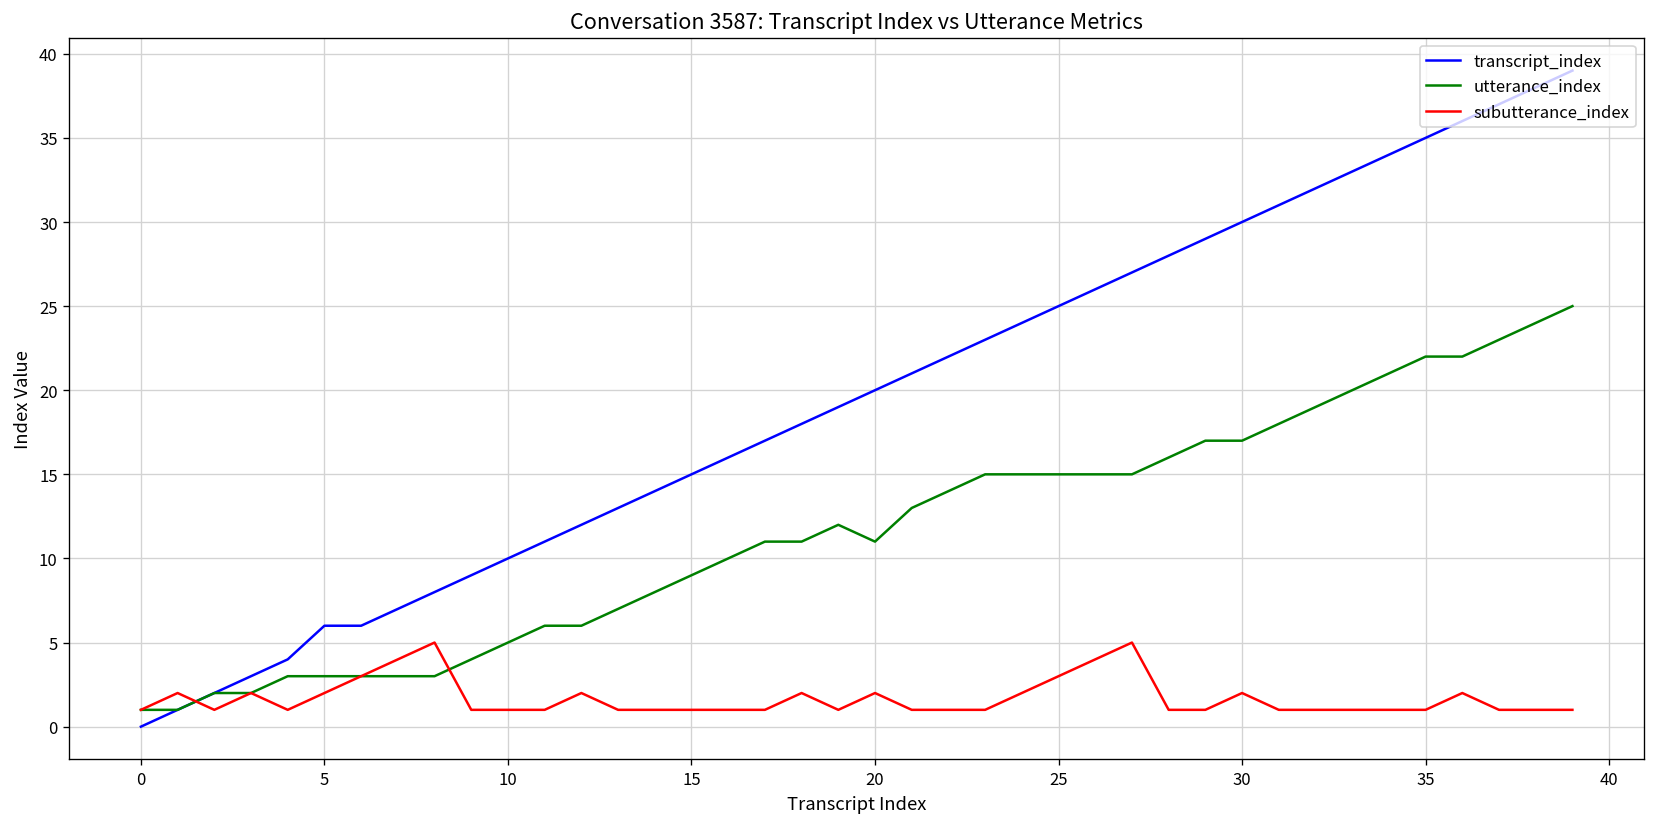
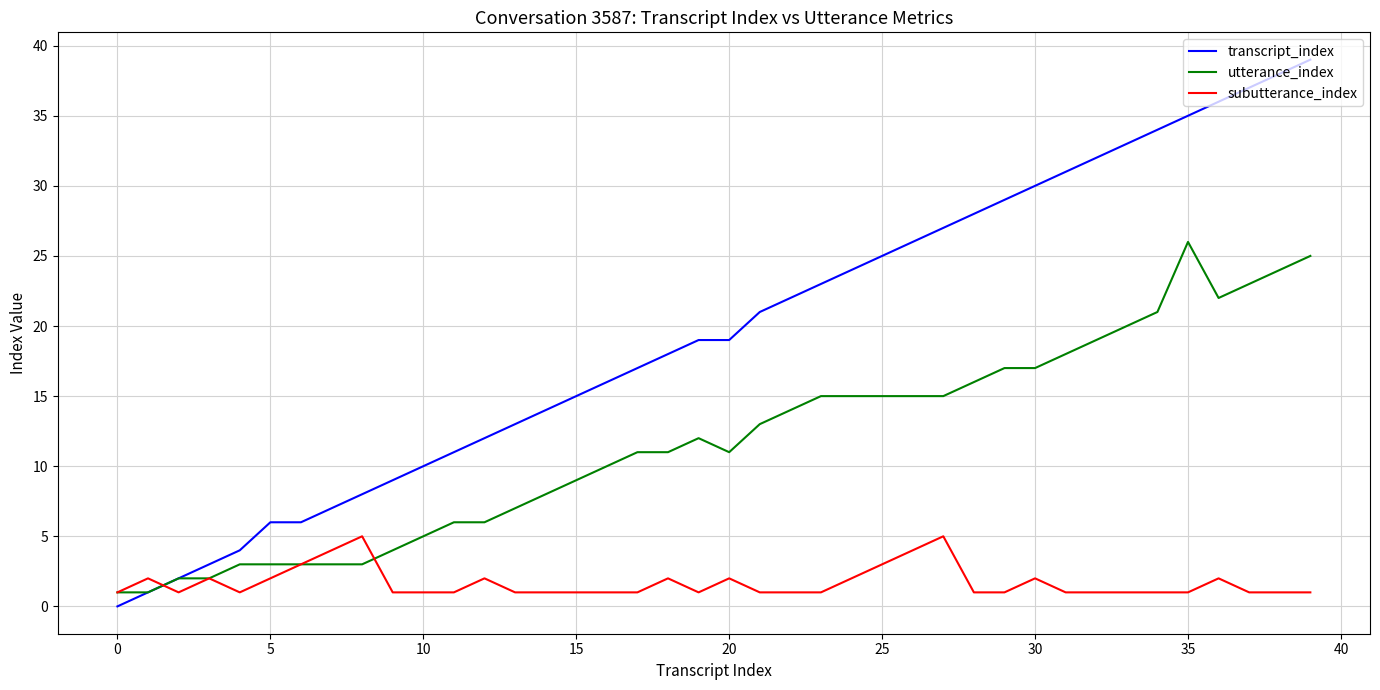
transcript_index, 20: 20 -> 19
utterance_index, 35: 22 -> 26
